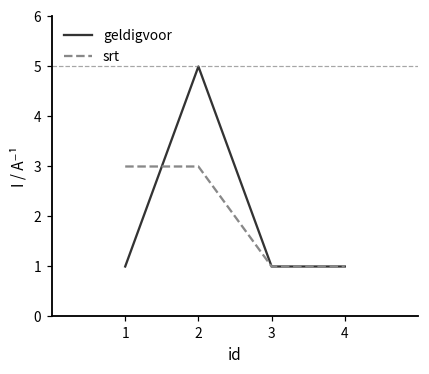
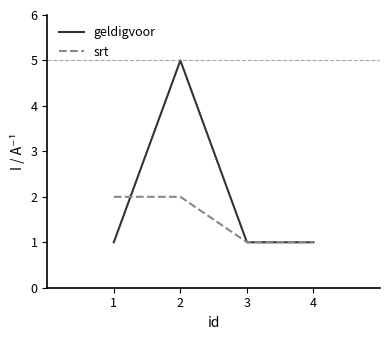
srt, 1: 3 -> 2
srt, 2: 3 -> 2
